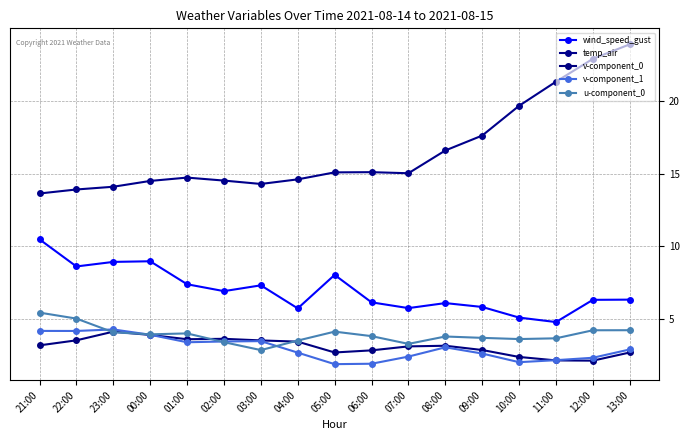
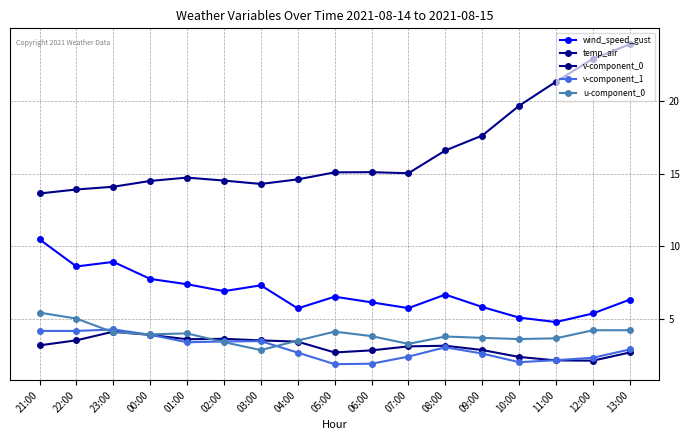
wind_speed_gust, 00:00: 9.0 -> 7.8
wind_speed_gust, 05:00: 8.0 -> 6.6
wind_speed_gust, 08:00: 6.1 -> 6.7
wind_speed_gust, 12:00: 6.3 -> 5.4
